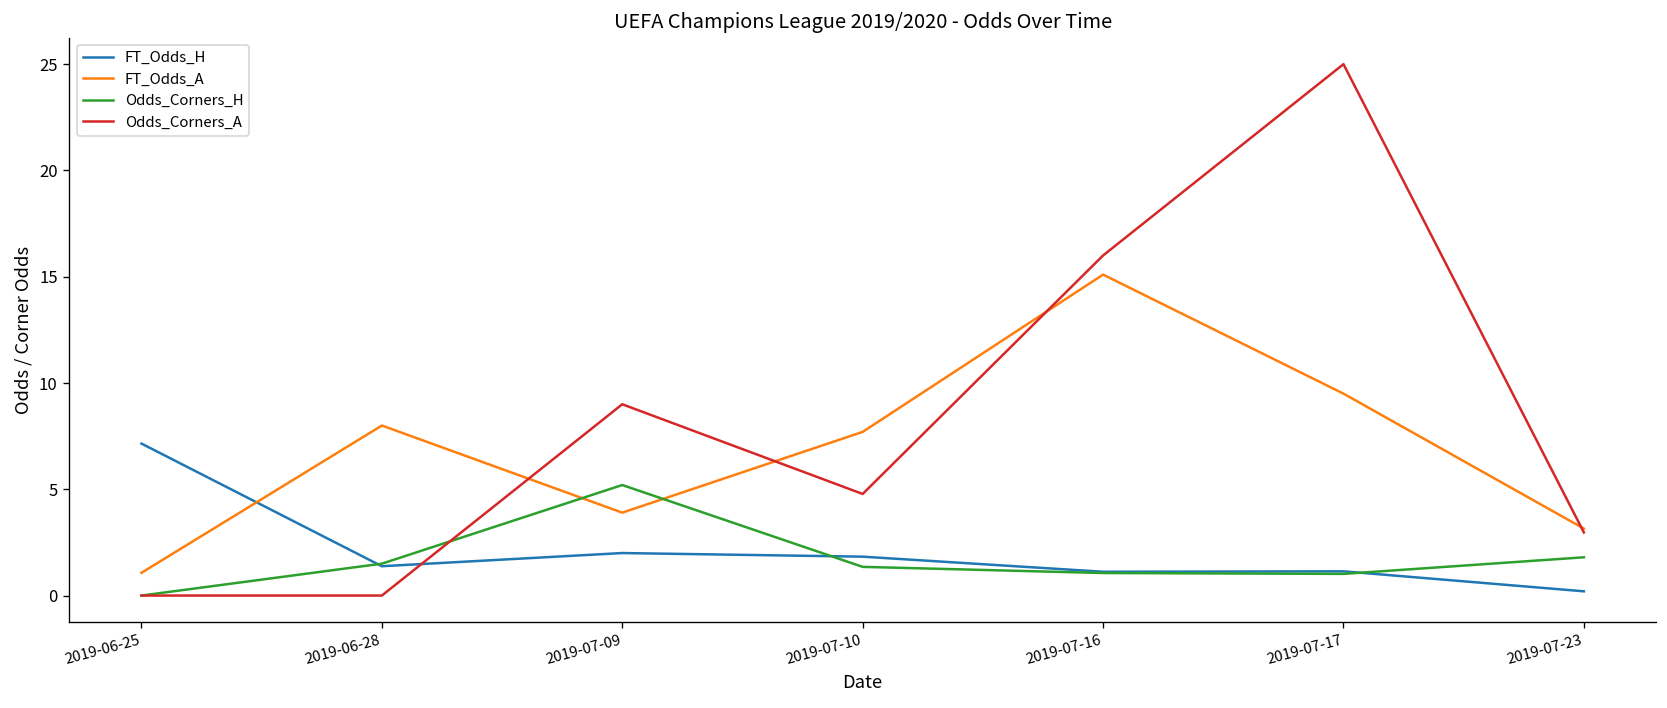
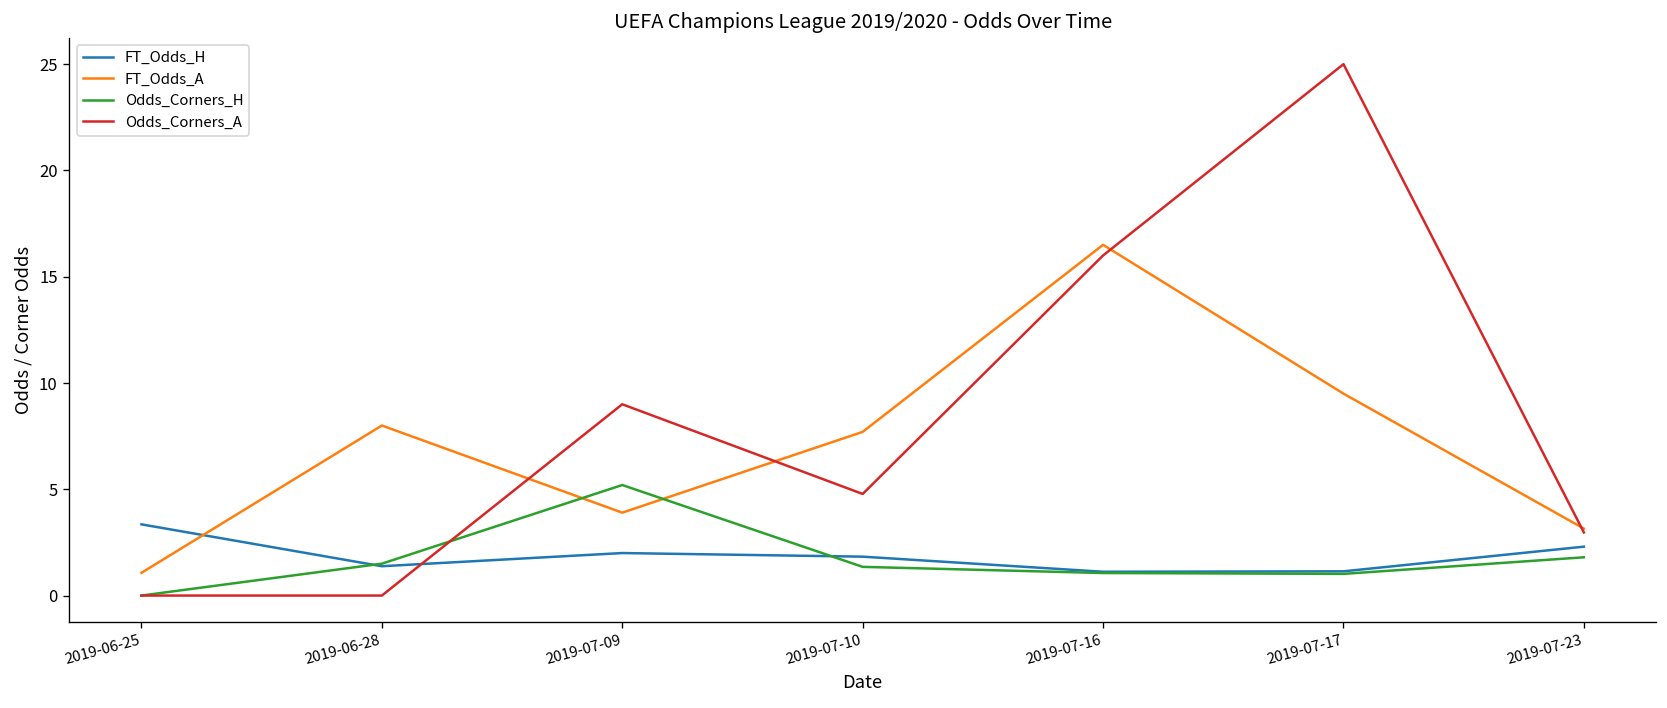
FT_Odds_H, 2019-06-25: 7.2 -> 3.4
FT_Odds_A, 2019-07-16: 15.1 -> 16.5
FT_Odds_H, 2019-07-23: 0.2 -> 2.3
